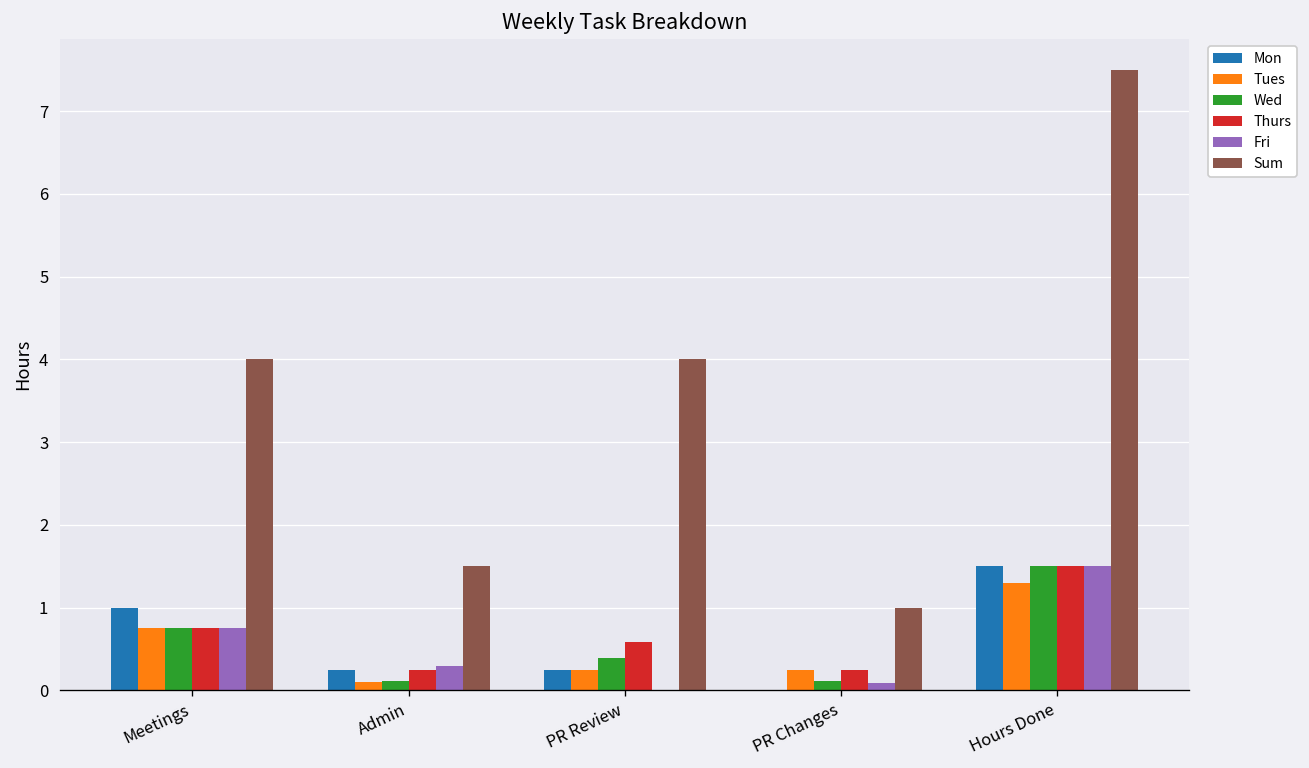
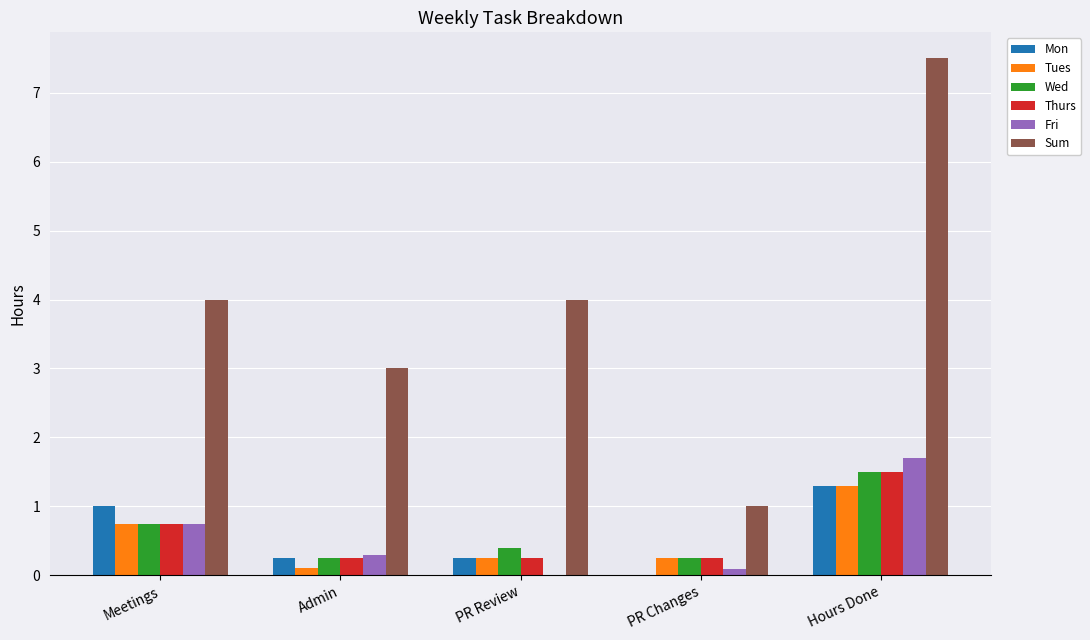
Wed, Admin: 0.1 -> 0.3
Sum, Admin: 1.5 -> 3.0
Thurs, PR Review: 0.6 -> 0.3
Wed, PR Changes: 0.1 -> 0.3
Mon, Hours Done: 1.5 -> 1.3
Fri, Hours Done: 1.5 -> 1.7
